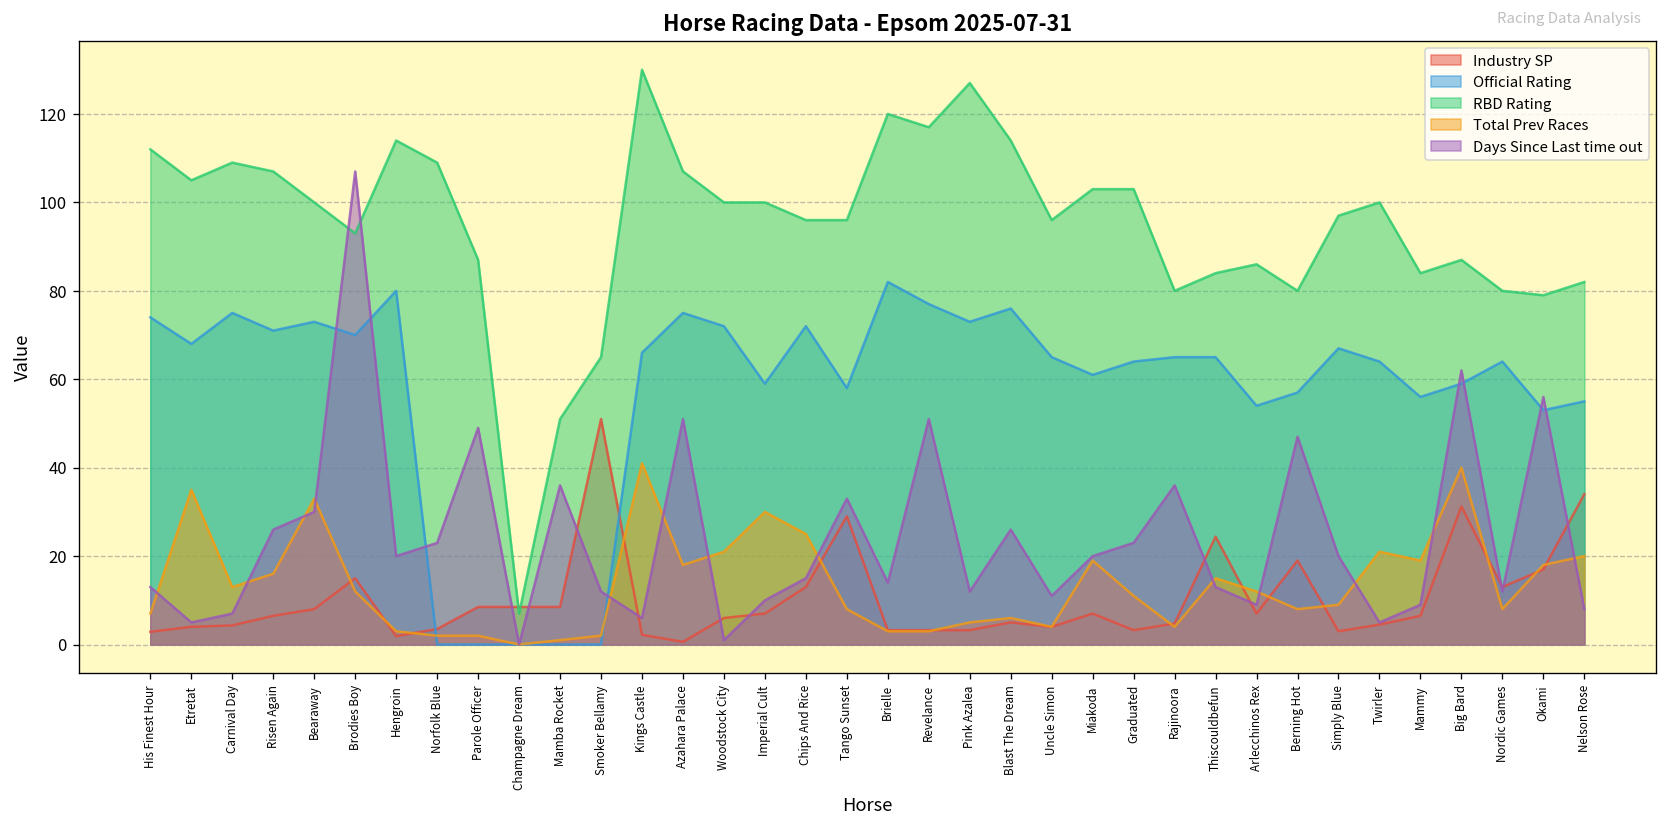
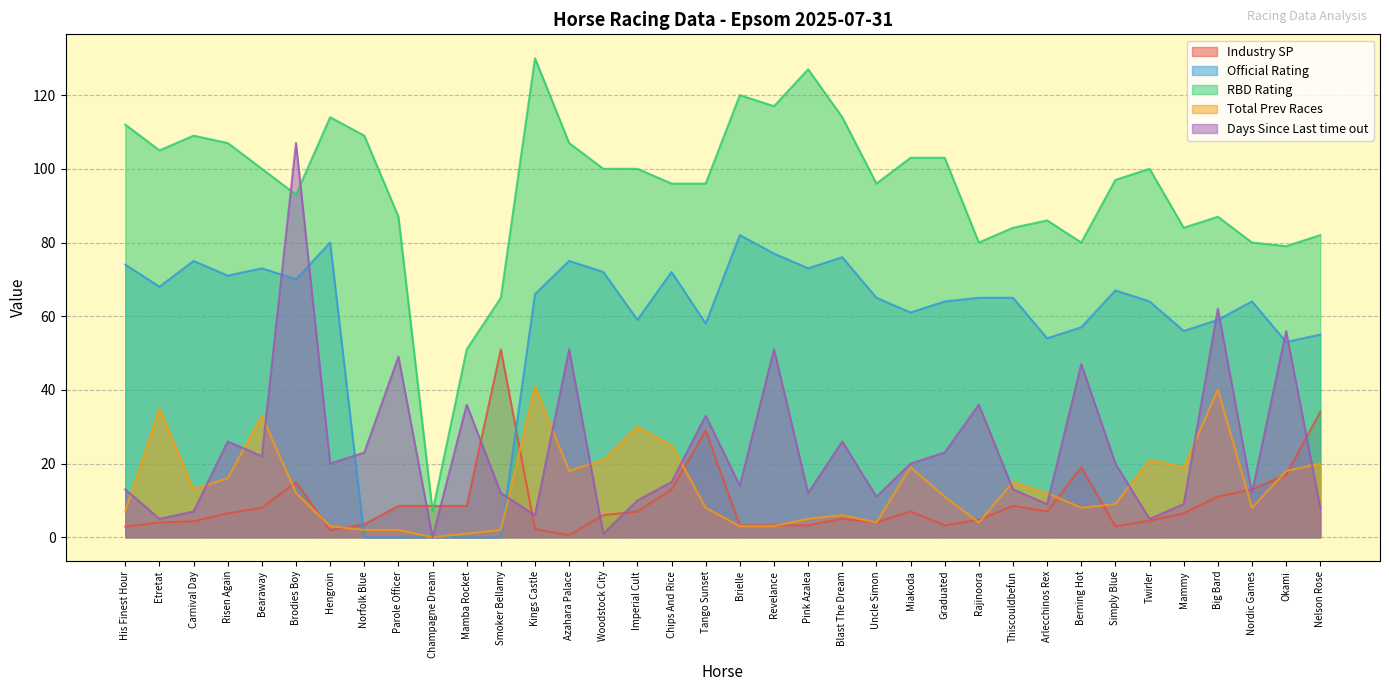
Days Since Last time out, Bearaway: 30 -> 22
Industry SP, Thiscouldbefun: 24 -> 9
Industry SP, Big Bard: 31 -> 11
